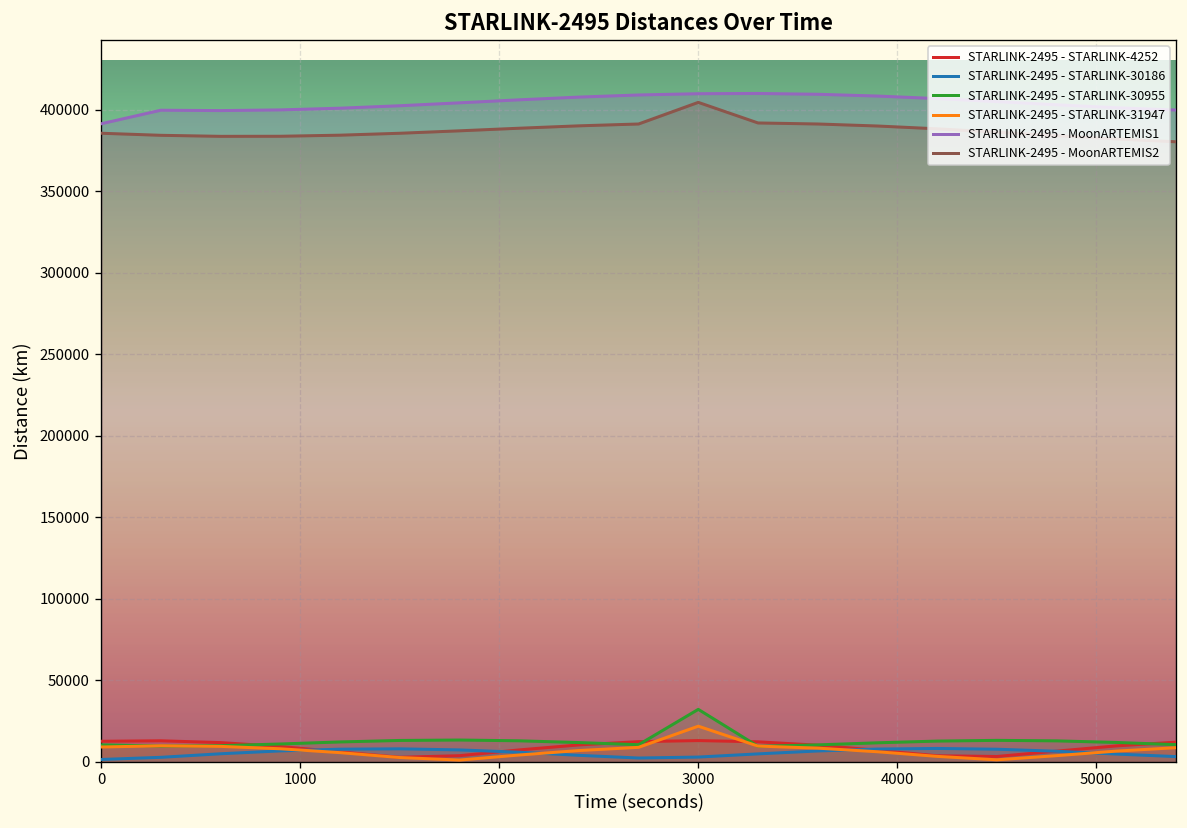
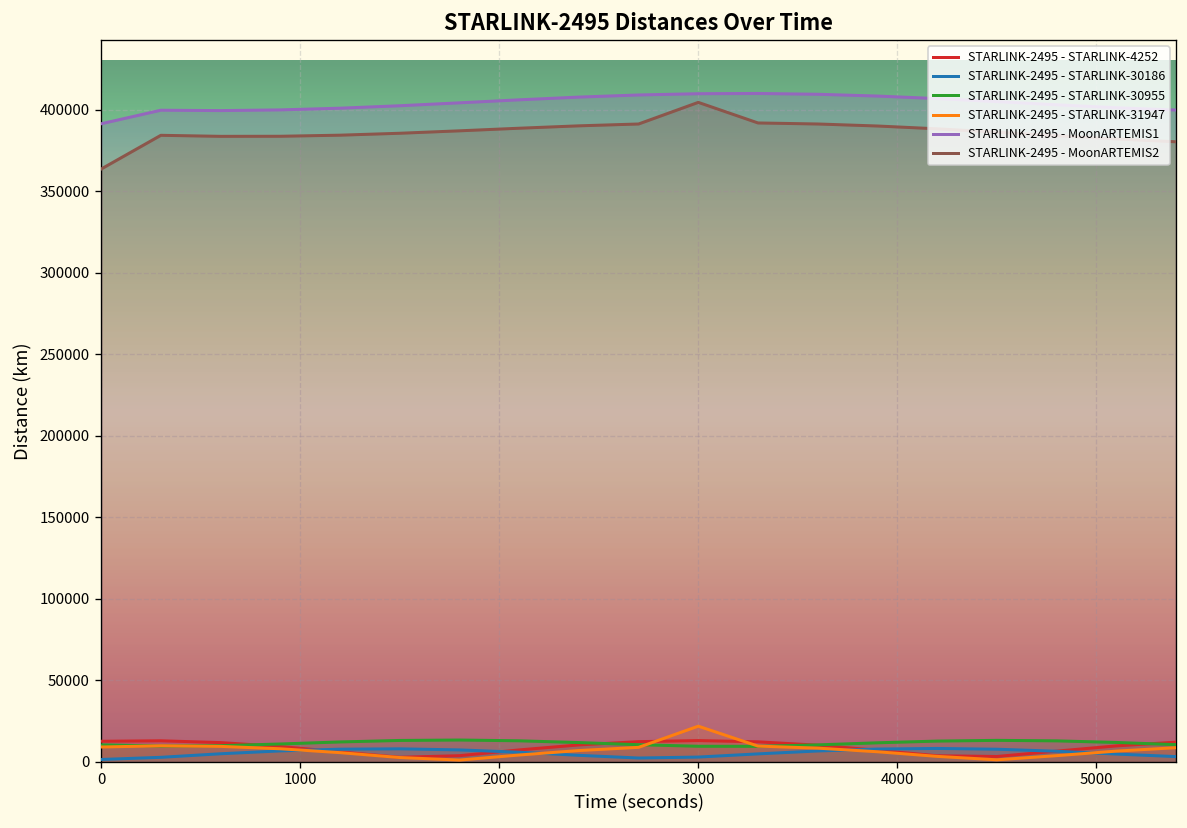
STARLINK-2495 - MoonARTEMIS2, 0: 385000 -> 364000
STARLINK-2495 - STARLINK-30955, 3000: 32000 -> 9000
